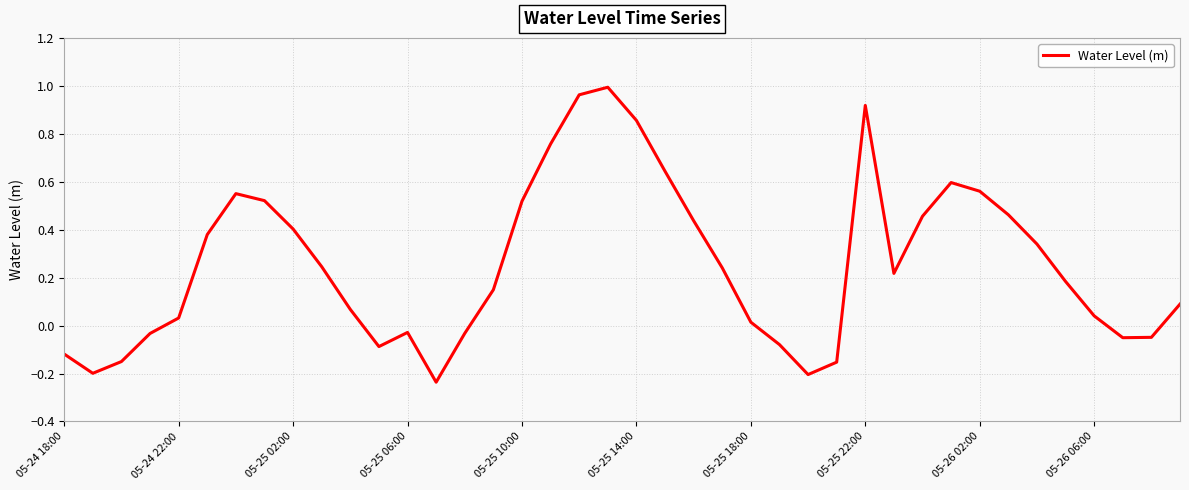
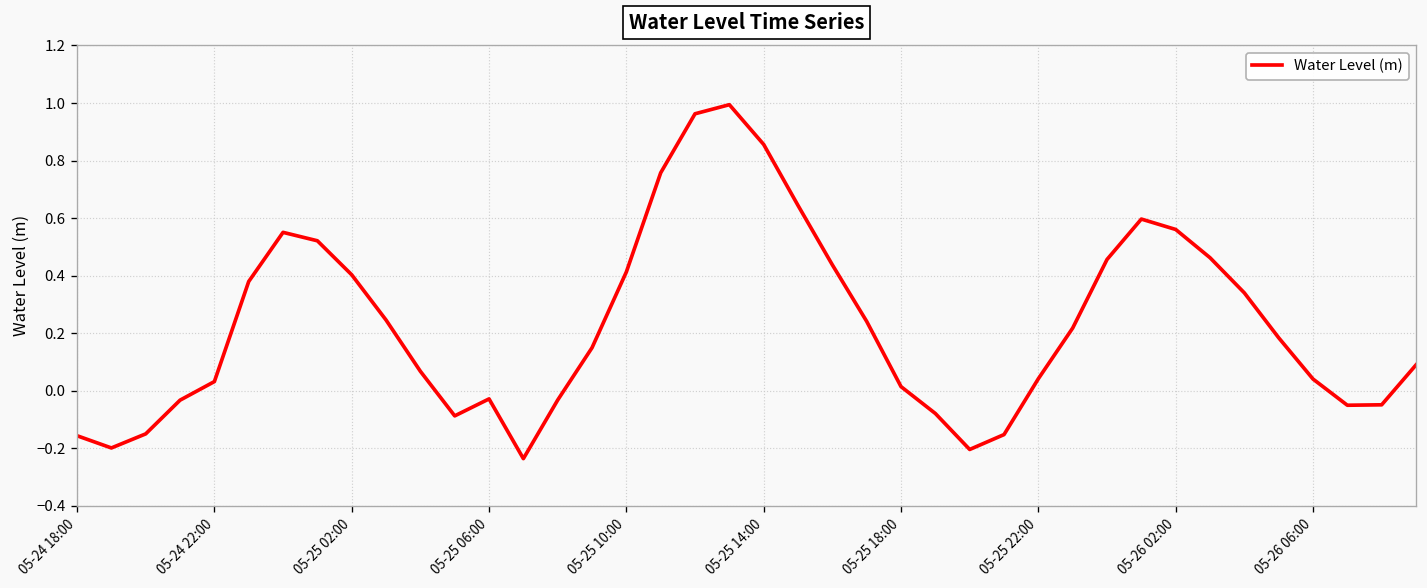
05-24 18:00: -0.12 -> -0.16
05-25 10:00: 0.52 -> 0.41
05-25 22:00: 0.92 -> 0.04
